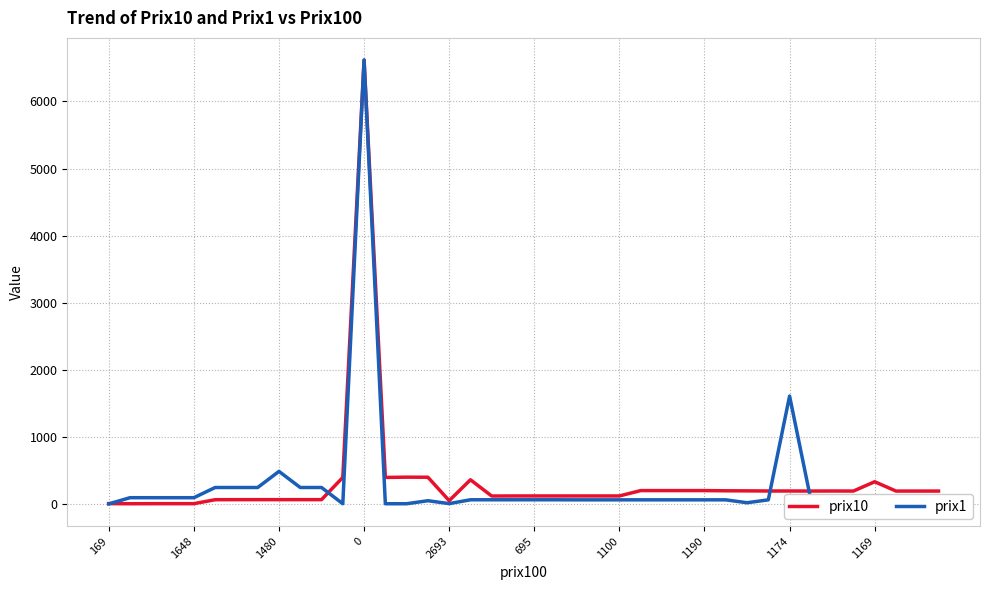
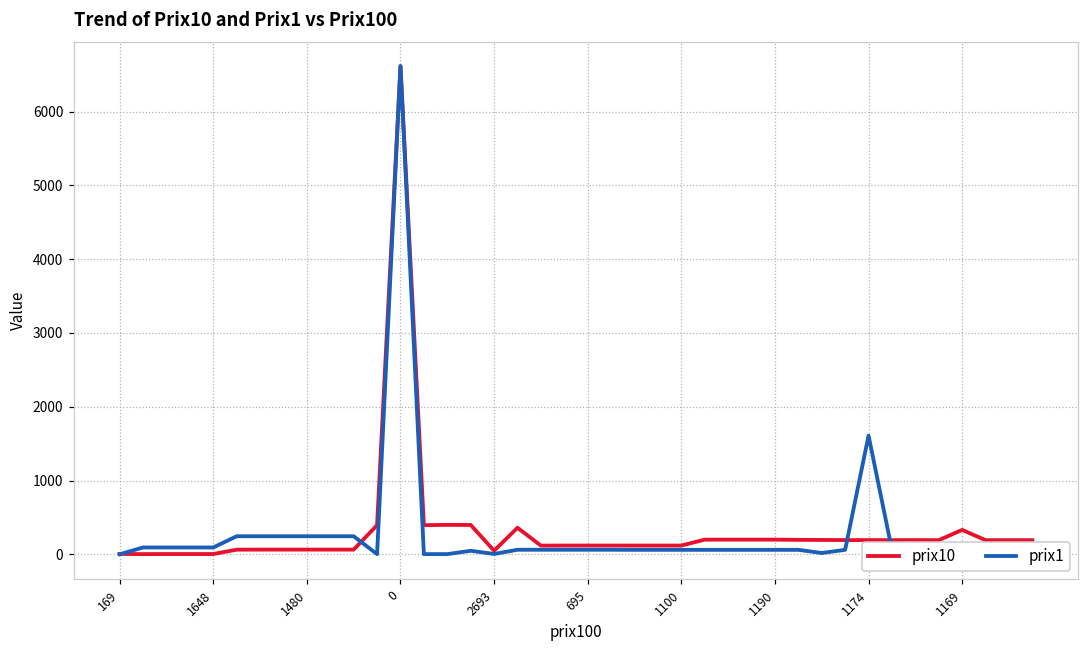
prix1, 1480: 500 -> 200
